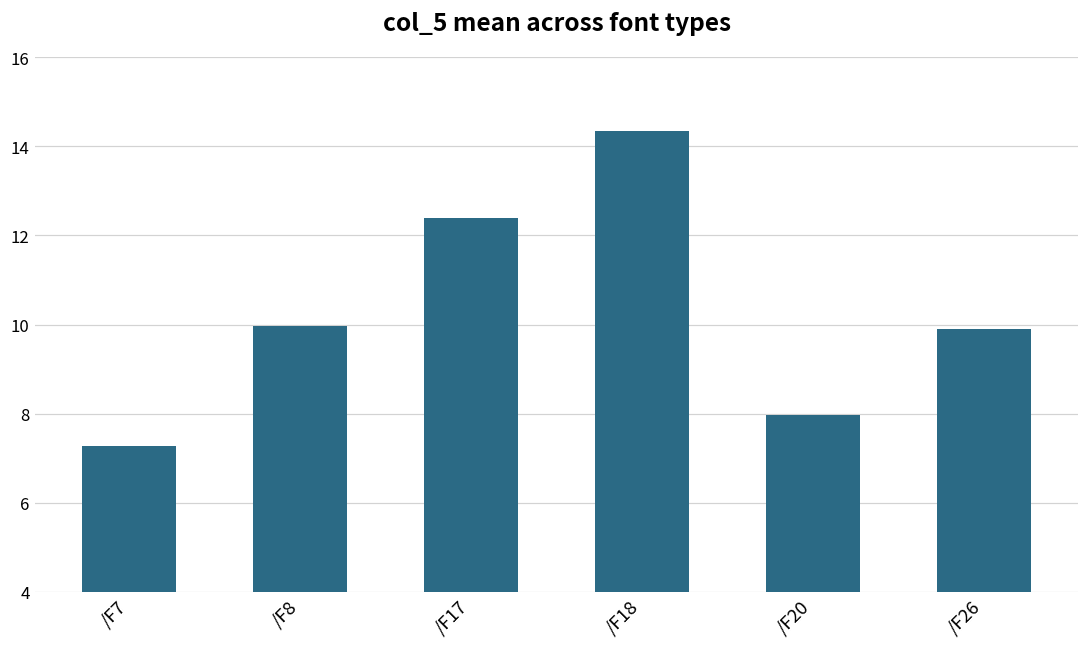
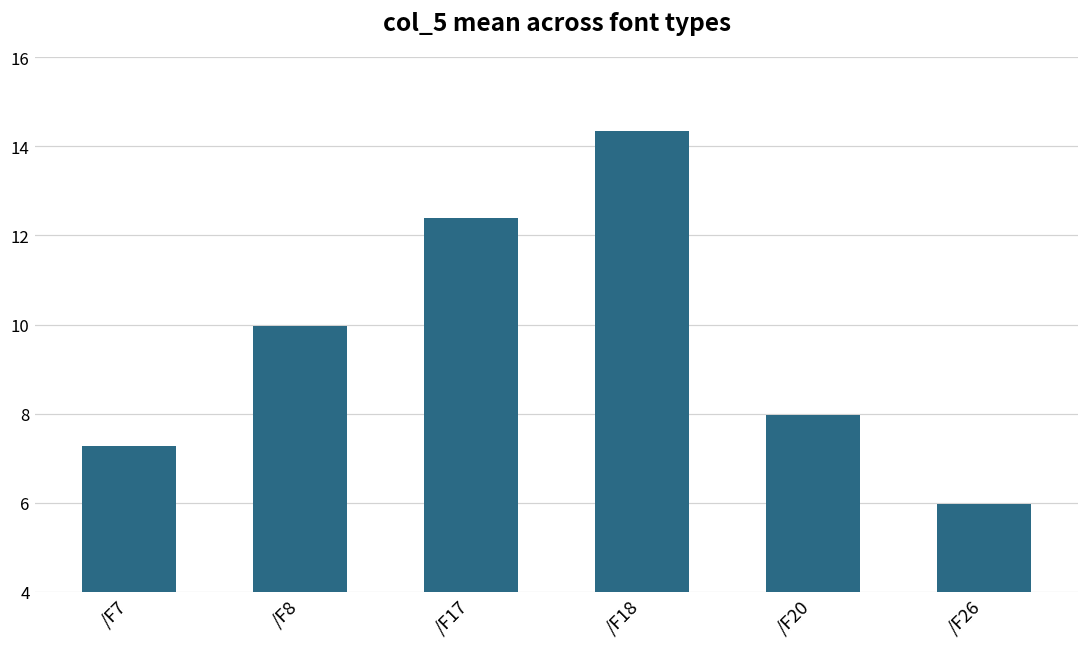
/F26: 9.9 -> 6.0
